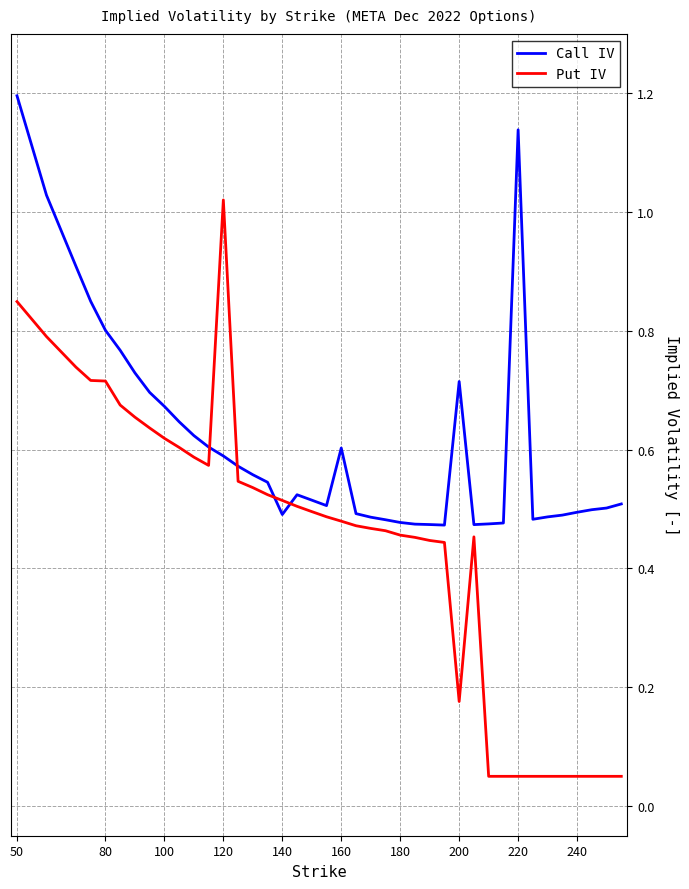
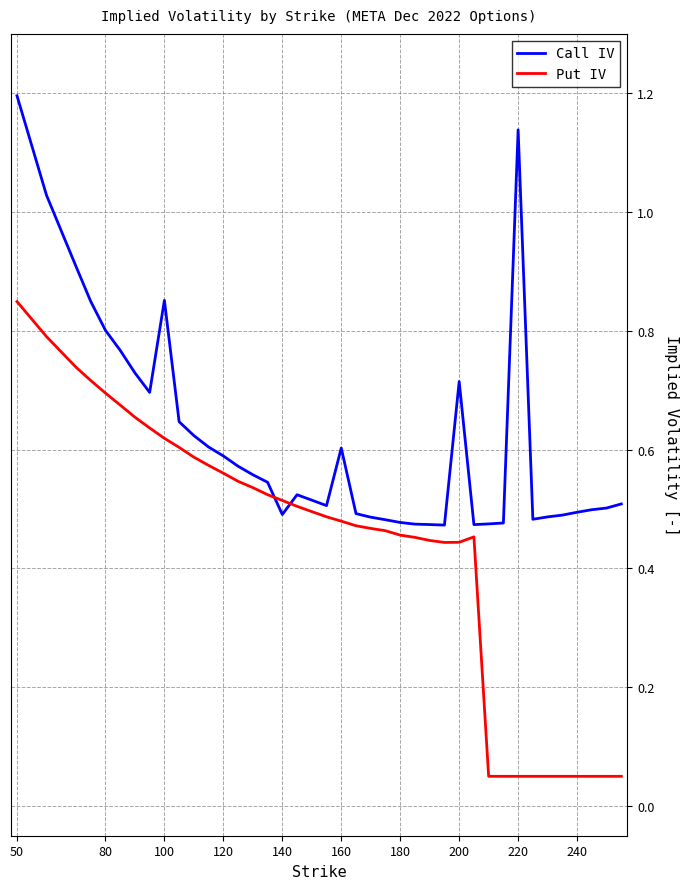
Put IV, 80: 0.72 -> 0.70
Call IV, 100: 0.67 -> 0.85
Put IV, 120: 1.02 -> 0.56
Put IV, 200: 0.18 -> 0.44
